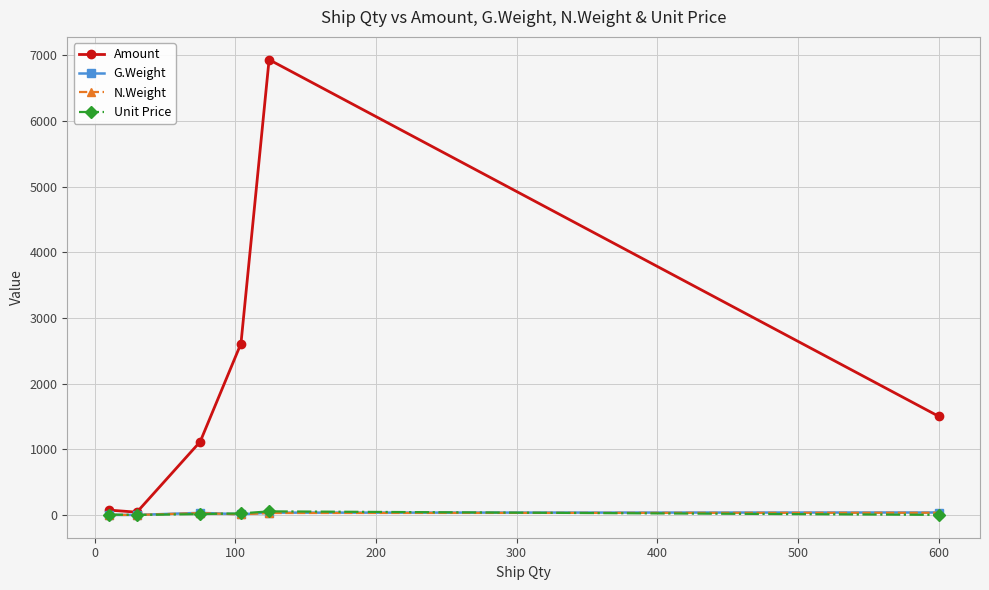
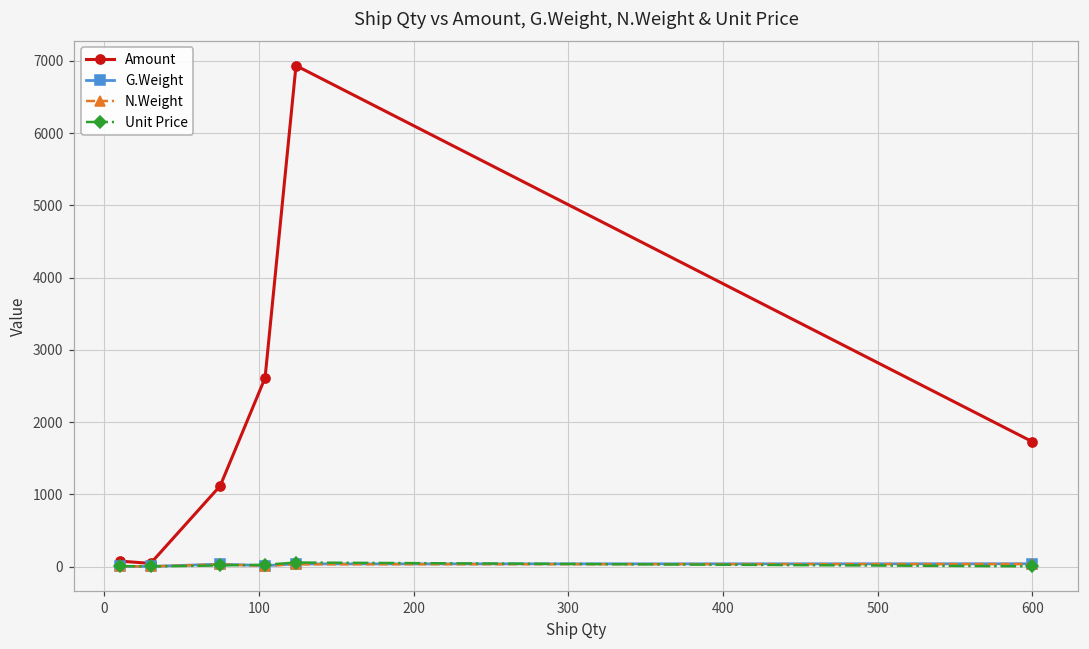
Amount, 600: 1500 -> 1700
